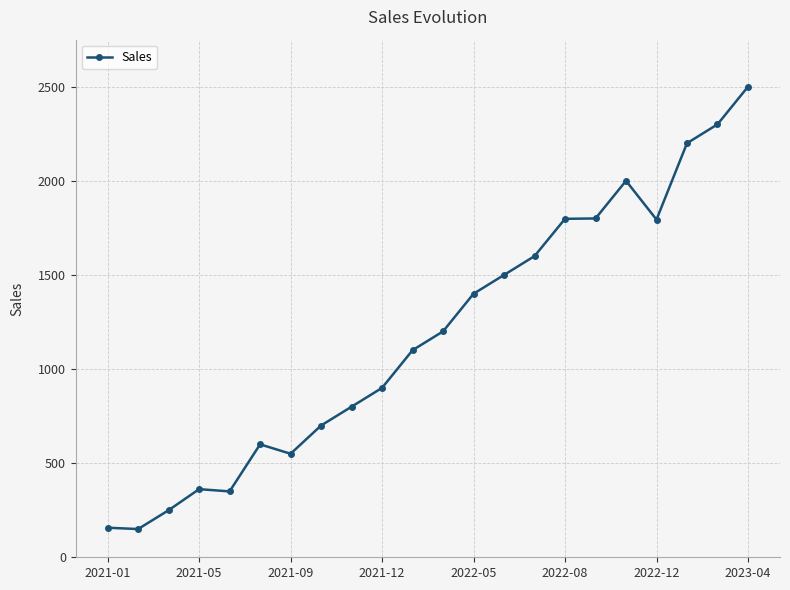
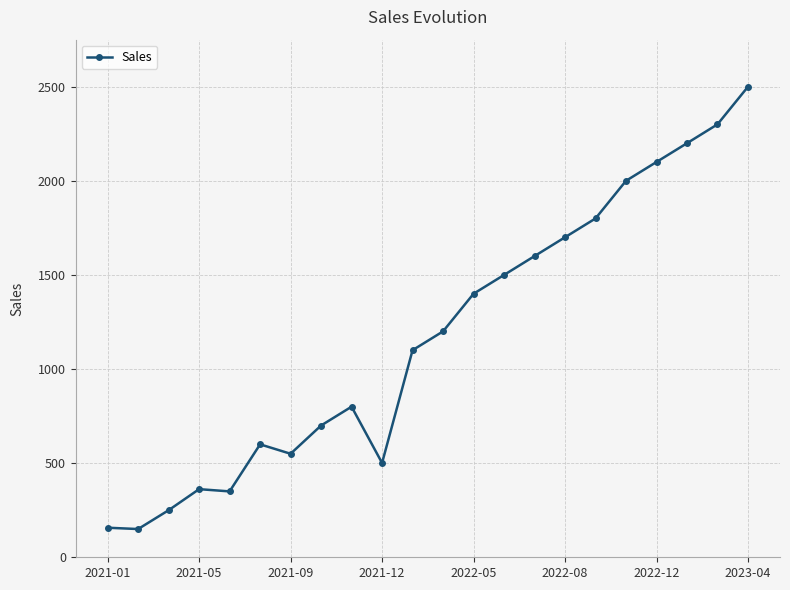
2021-12: 900 -> 500
2022-08: 1800 -> 1700
2022-12: 1790 -> 2100
